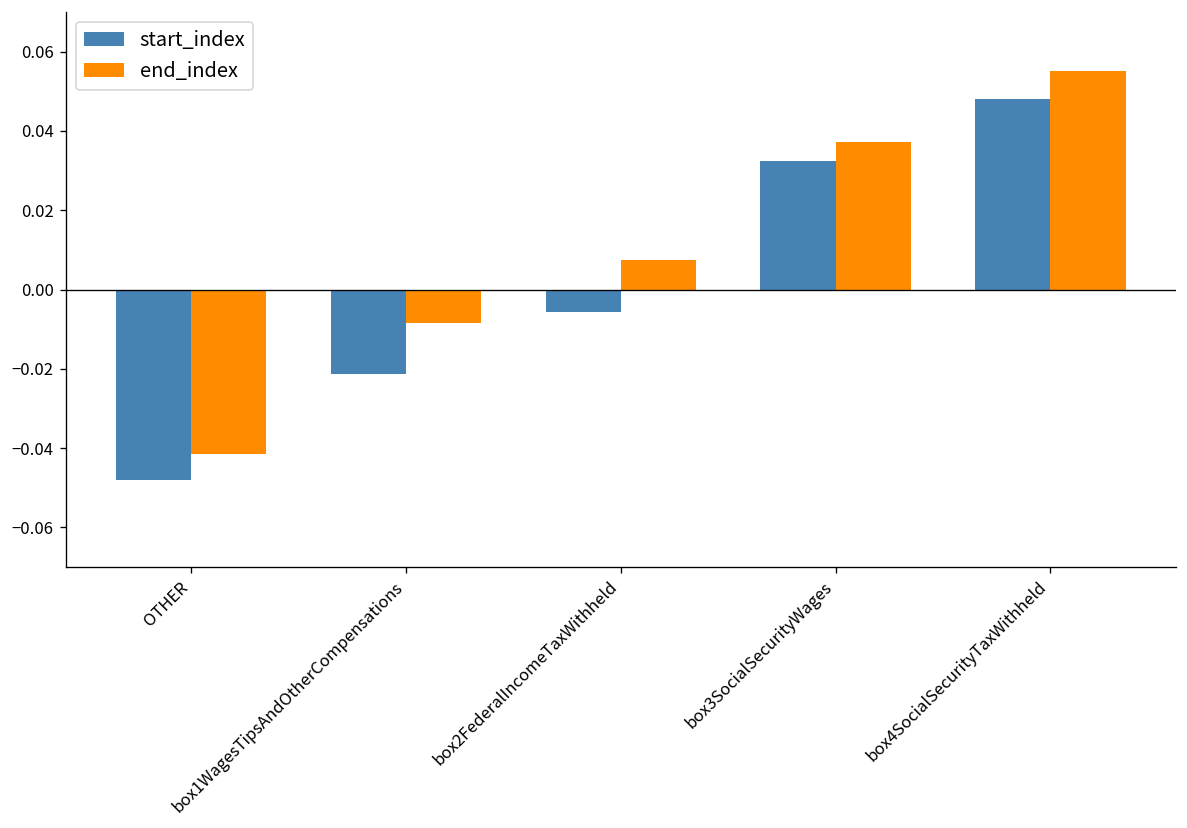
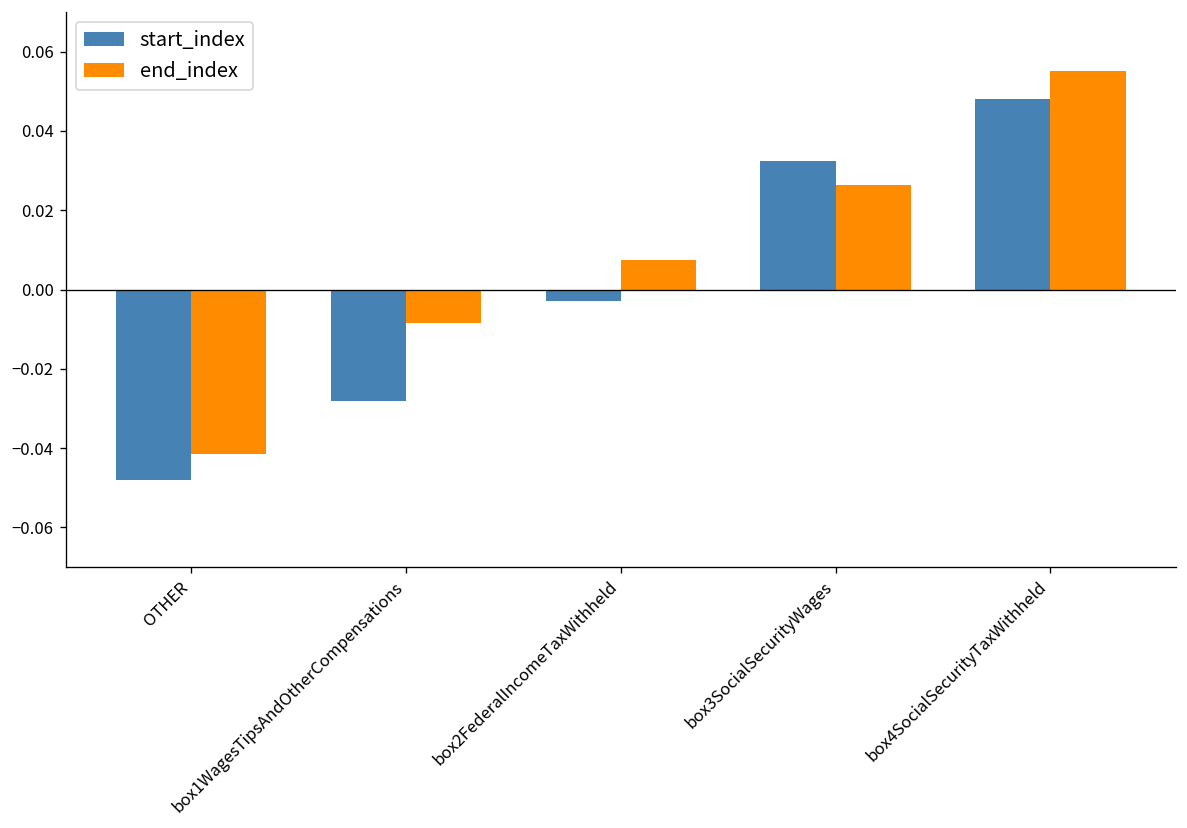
start_index, box1WagesTipsAndOtherCompensations: -0.021 -> -0.028
start_index, box2FederalIncomeTaxWithheld: -0.006 -> -0.003
end_index, box3SocialSecurityWages: 0.037 -> 0.026
